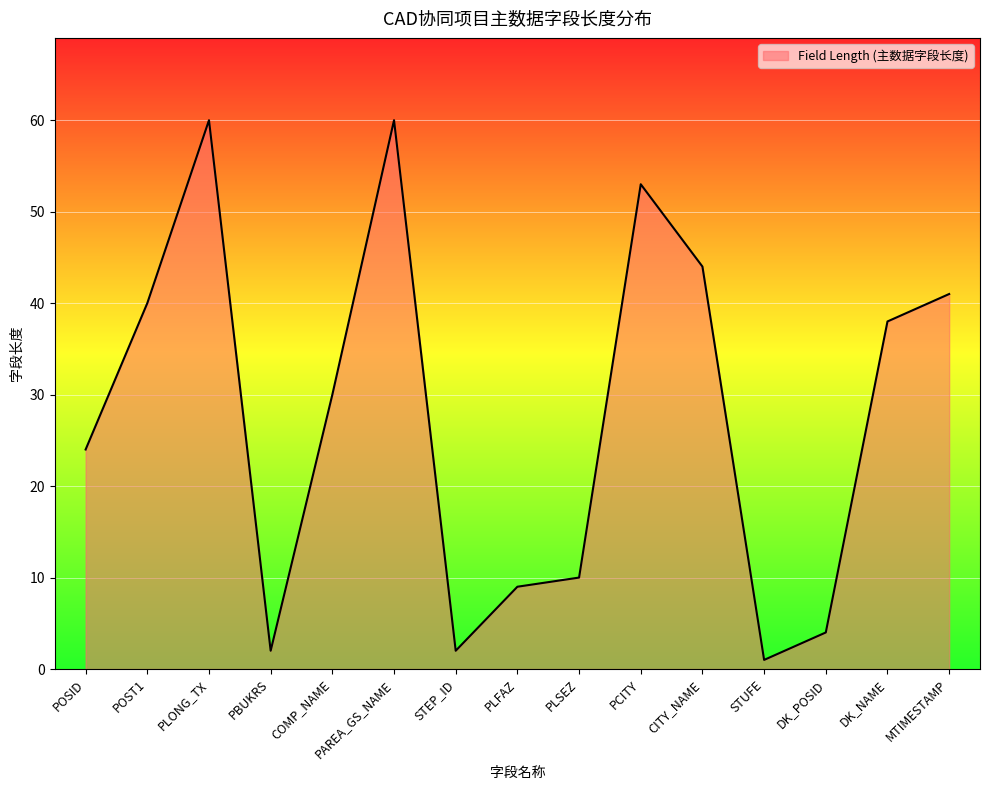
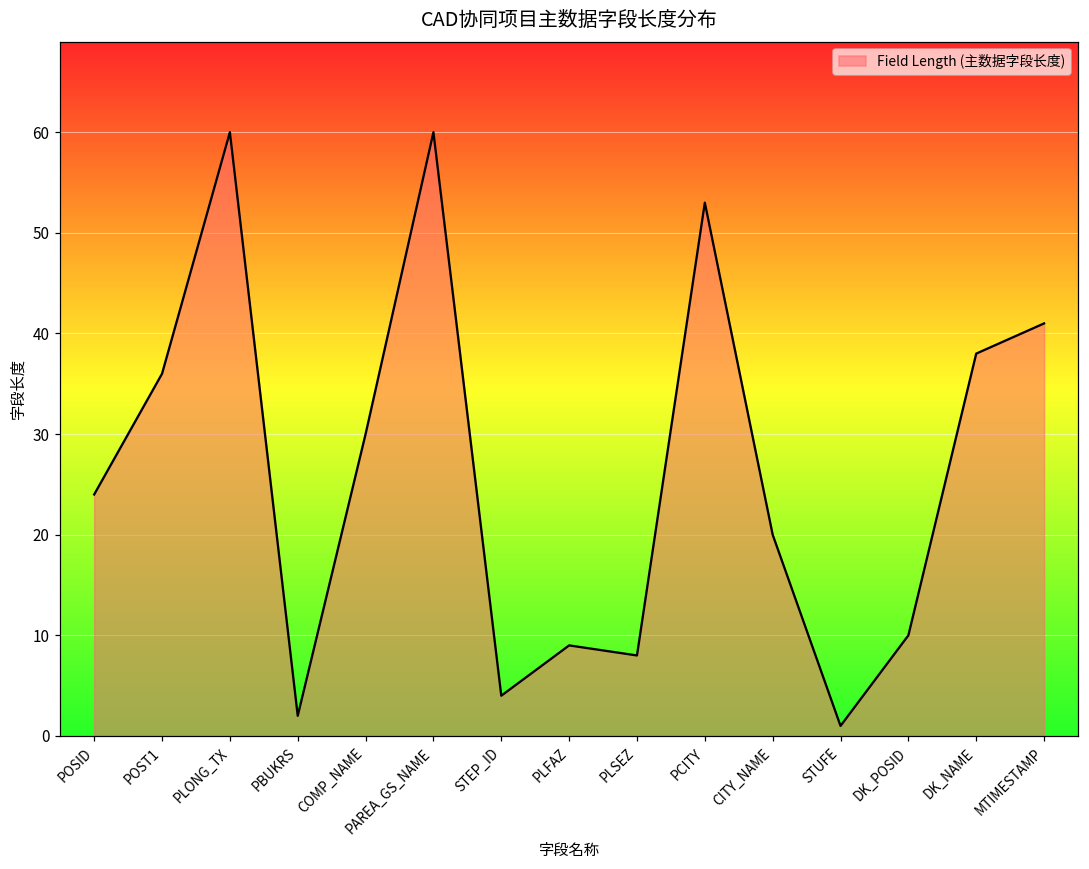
POST1: 40 -> 36
STEP_ID: 2 -> 4
PLSEZ: 10 -> 8
CITY_NAME: 44 -> 20
DK_POSID: 4 -> 10
